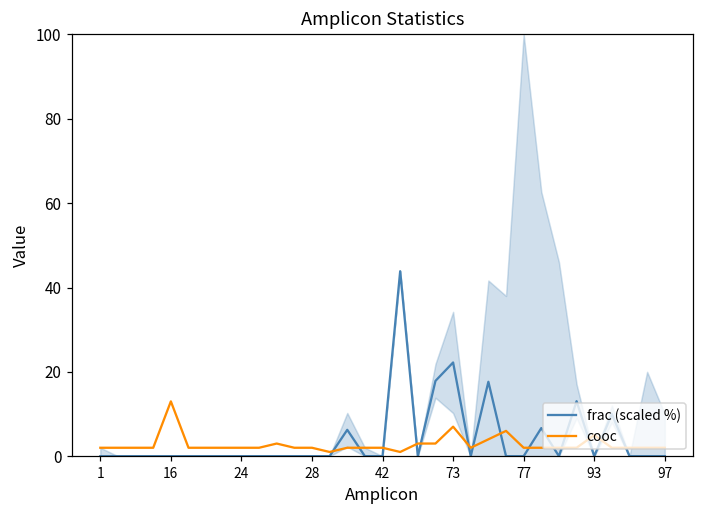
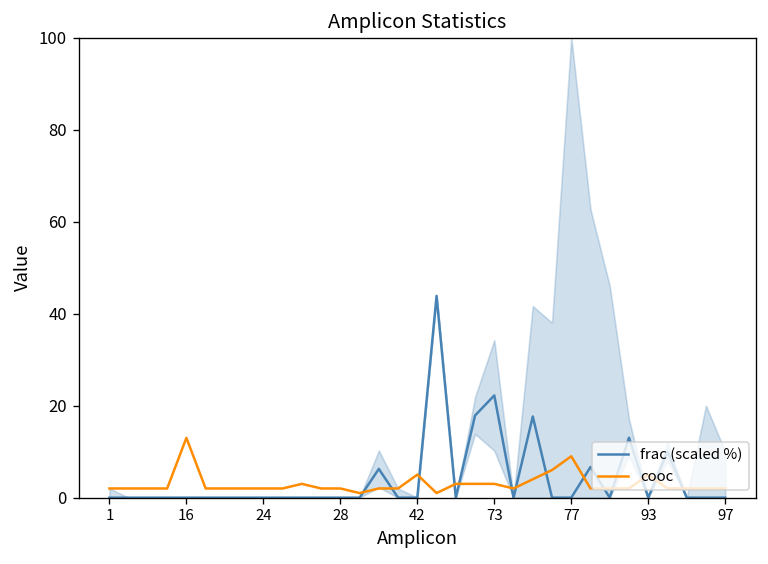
cooc, 42: 2 -> 5
cooc, 73: 7 -> 3
cooc, 77: 2 -> 9
